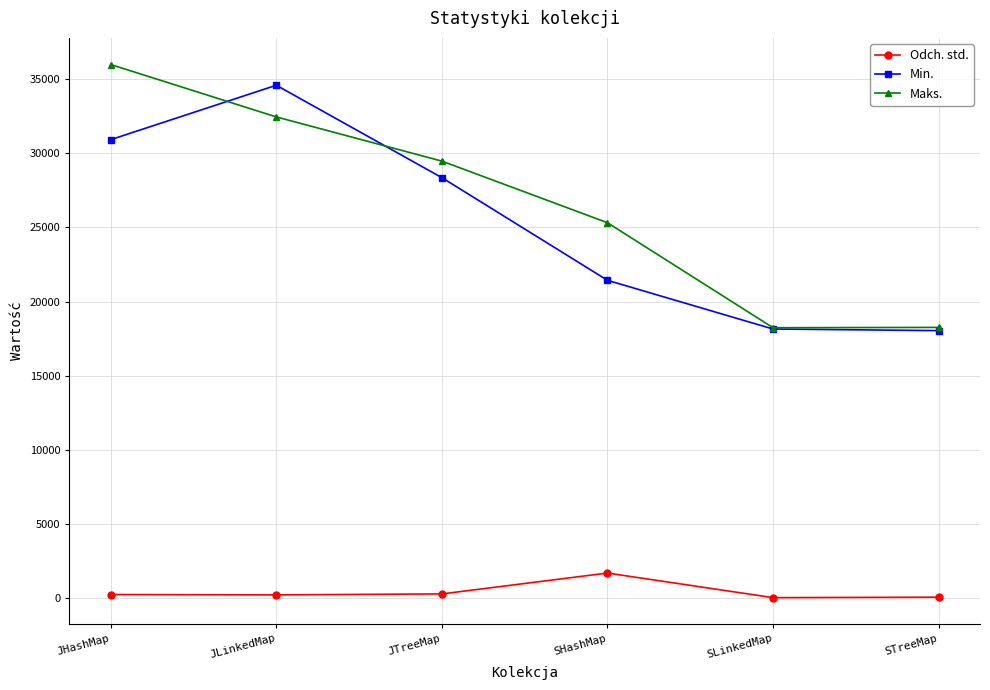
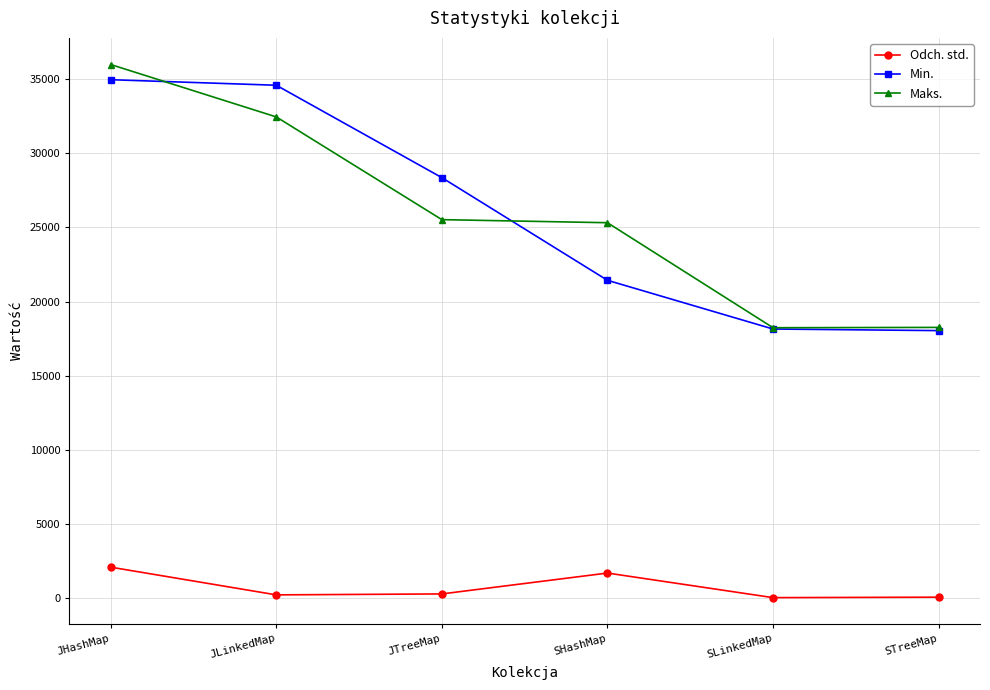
Odch. std., JHashMap: 200 -> 2100
Min., JHashMap: 30900 -> 35000
Maks., JTreeMap: 29500 -> 25500
